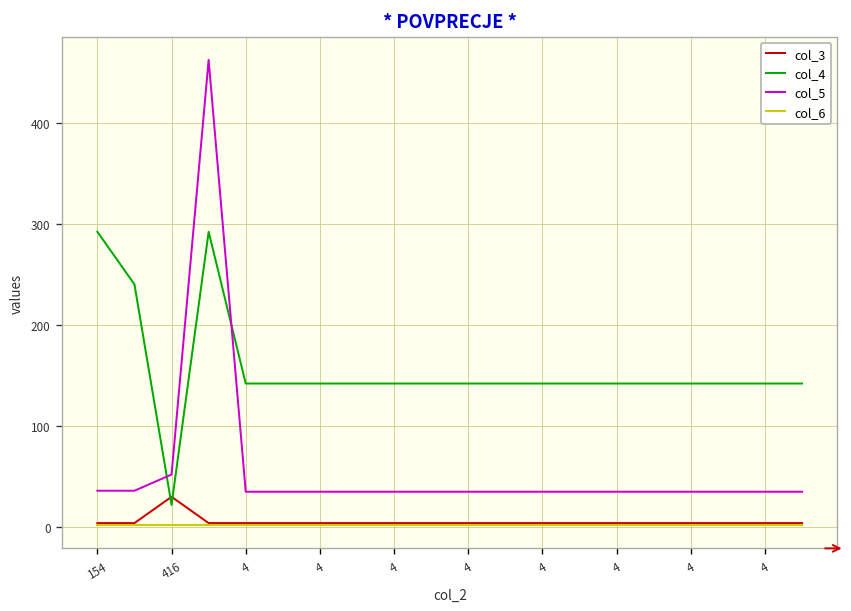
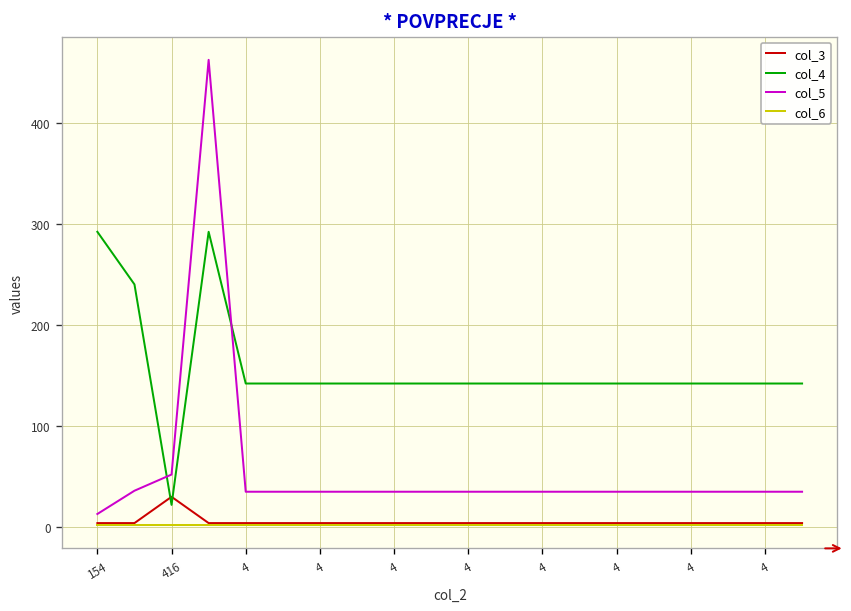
col_5, 154: 40 -> 10
